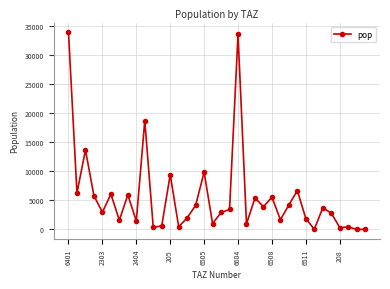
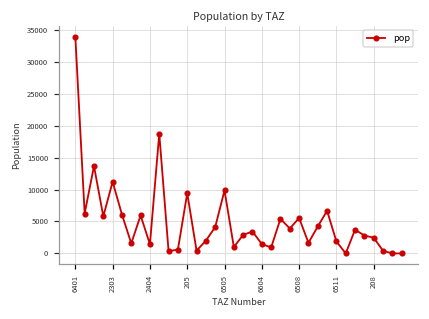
2303: 3000 -> 11000
6604: 34000 -> 1000
208: 0 -> 2000
